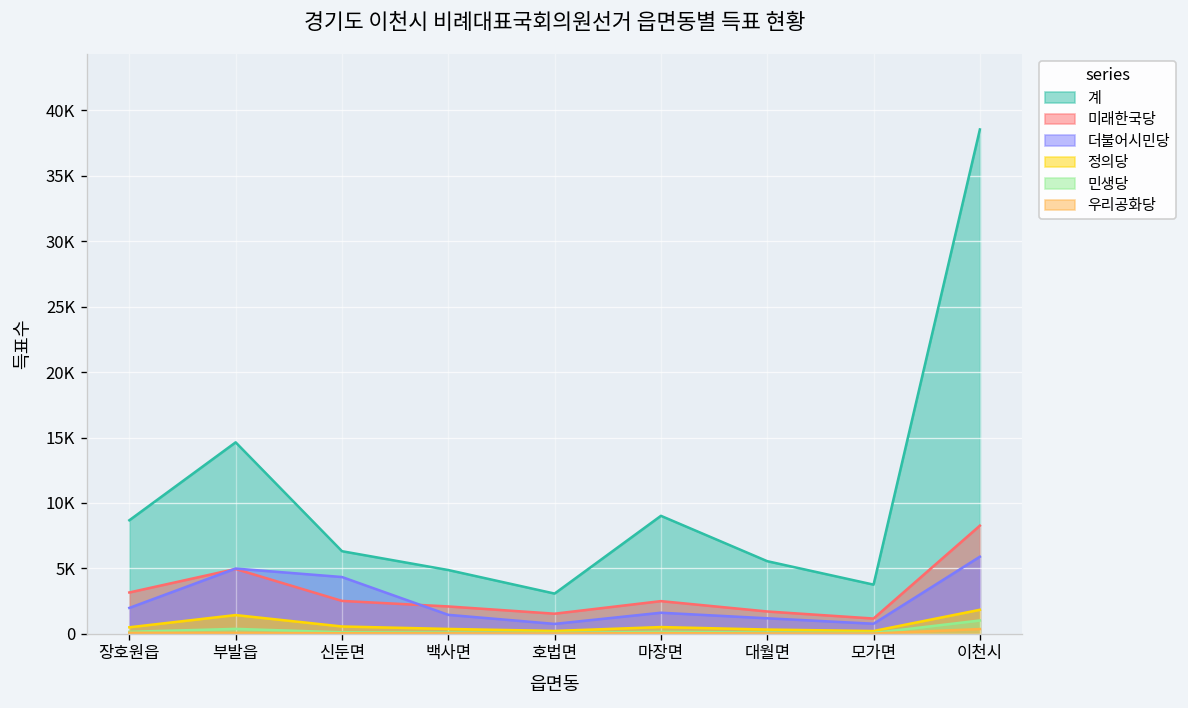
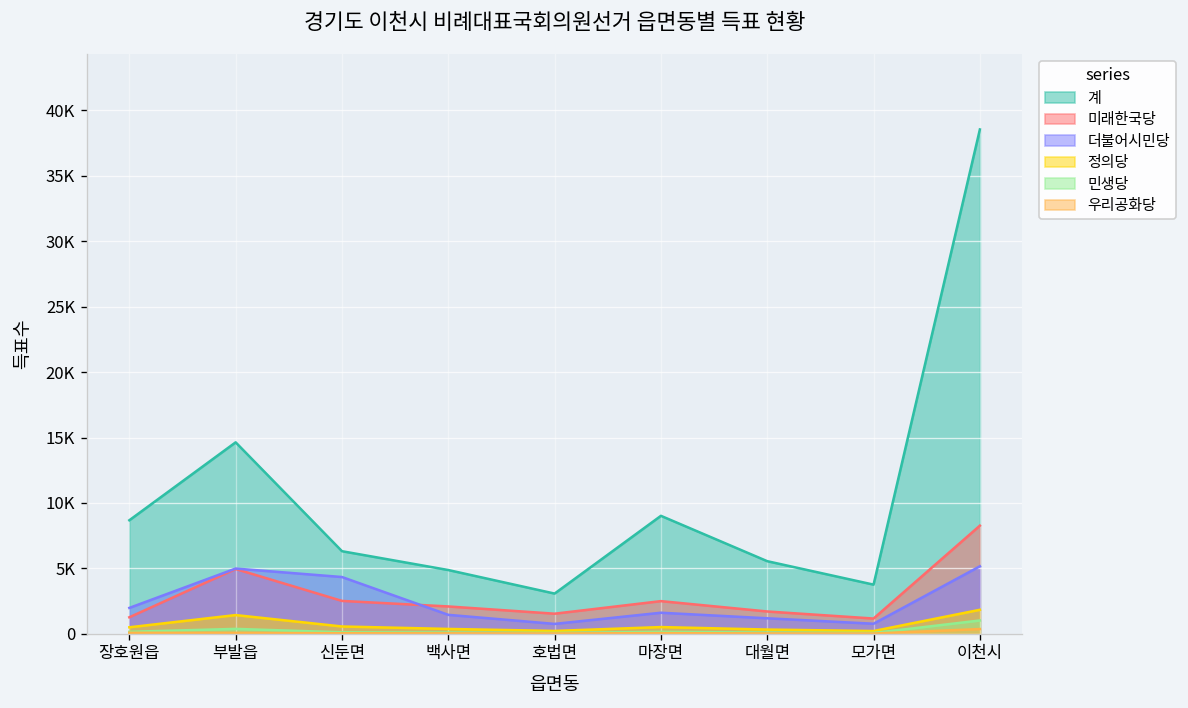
미래한국당, 장호원읍: 3200 -> 1300
더불어시민당, 이천시: 5900 -> 5200
